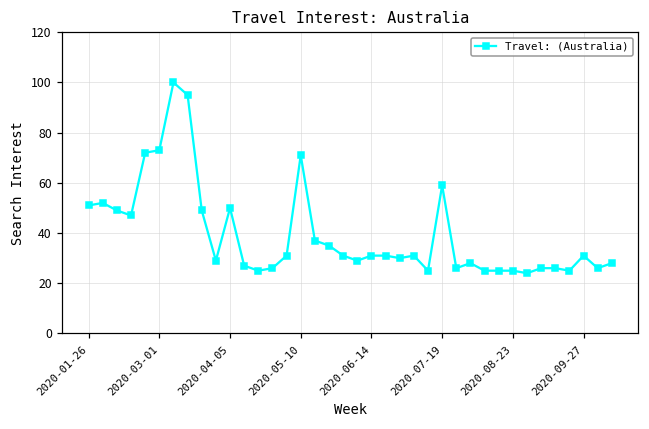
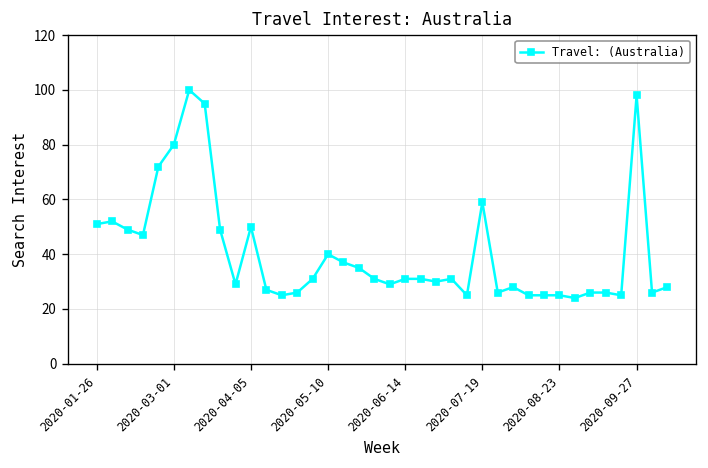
2020-03-01: 73 -> 80
2020-05-10: 71 -> 40
2020-09-27: 31 -> 98
